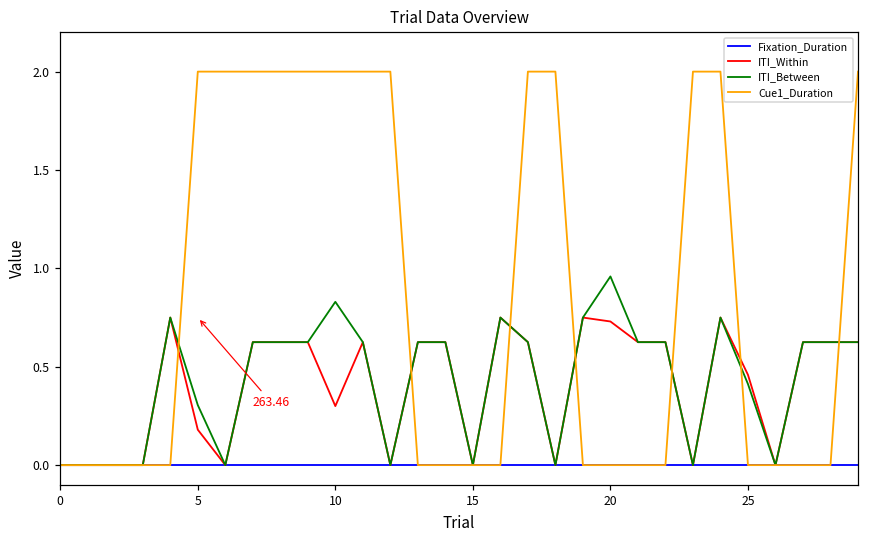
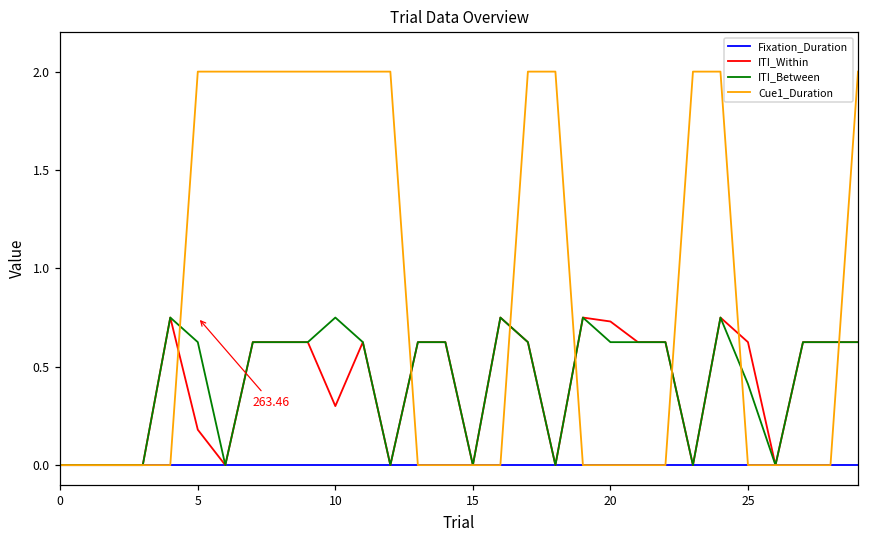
ITI_Between, 5: 0.31 -> 0.63
ITI_Between, 10: 0.83 -> 0.75
ITI_Between, 20: 0.96 -> 0.63
ITI_Within, 25: 0.46 -> 0.63
